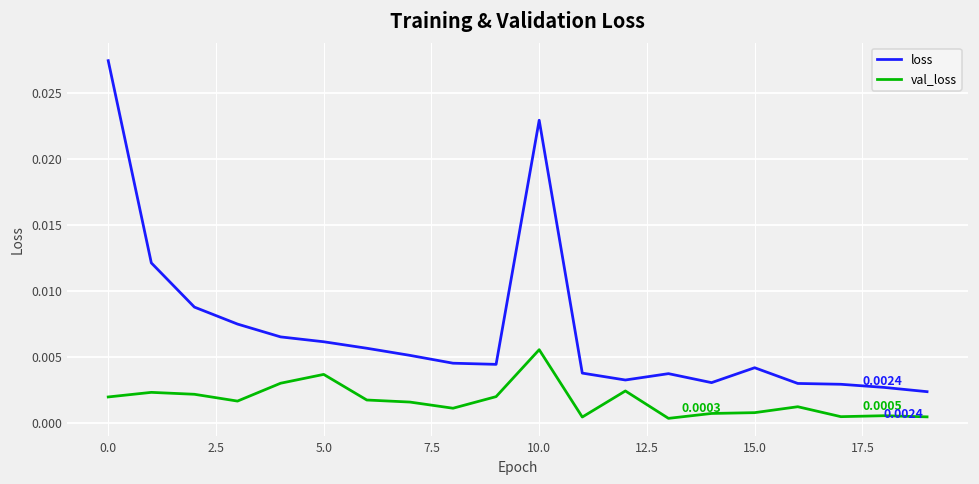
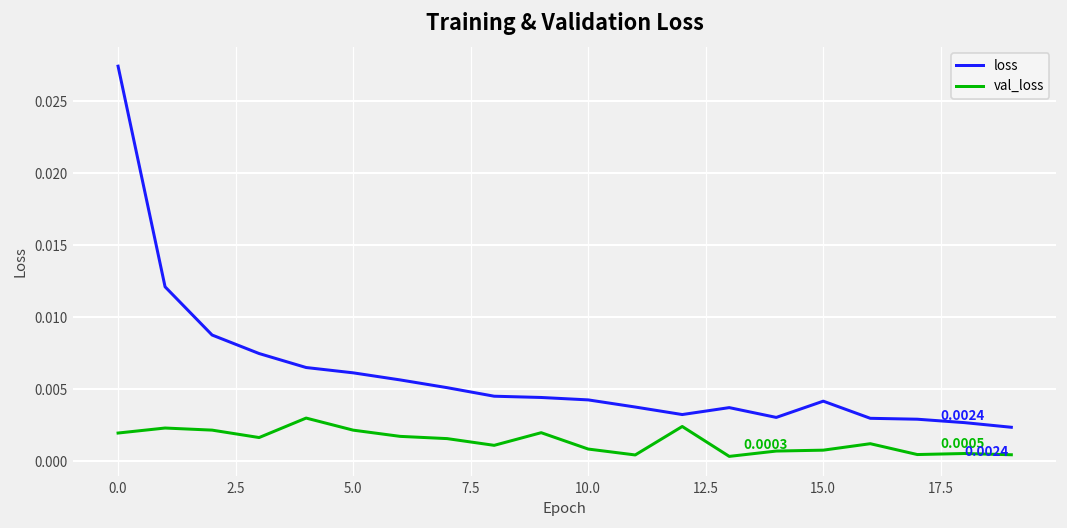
val_loss, 5.0: 0.0037 -> 0.0022
loss, 10.0: 0.0229 -> 0.0043
val_loss, 10.0: 0.0055 -> 0.0009
